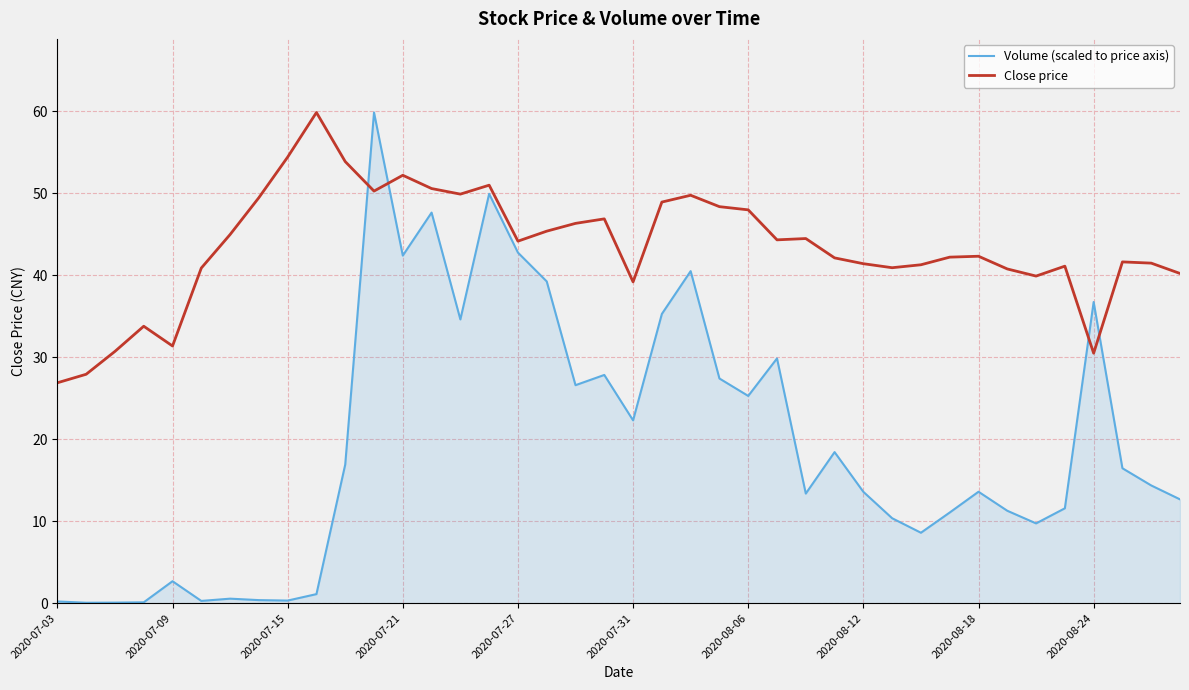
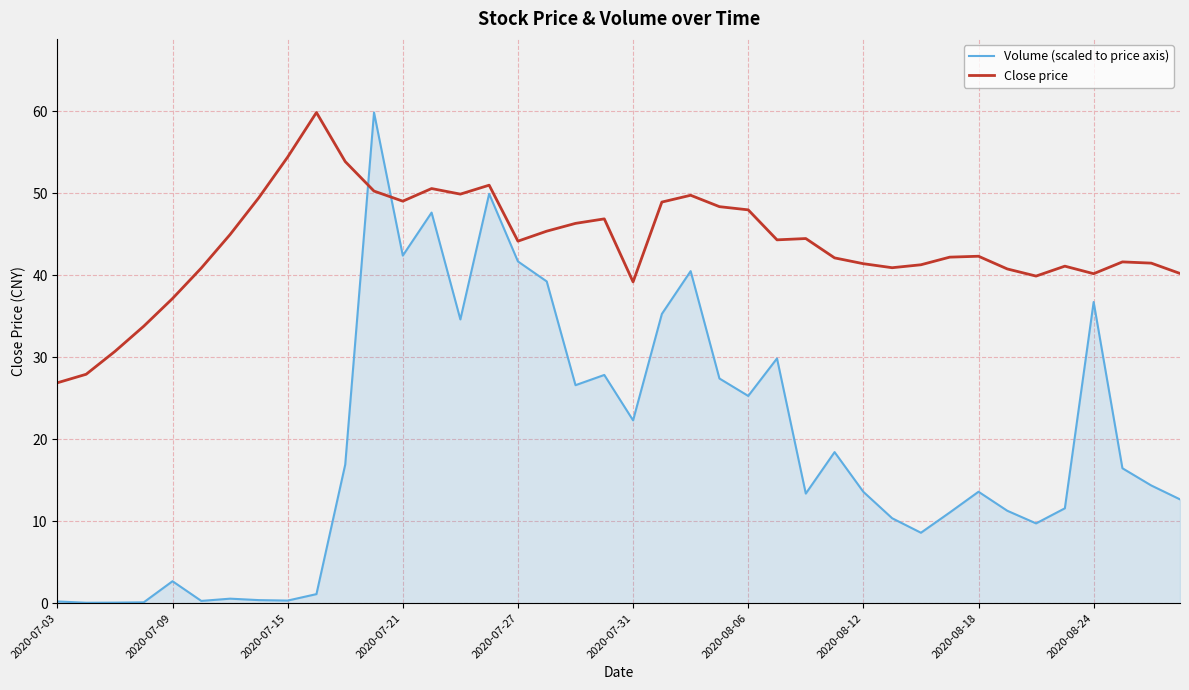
Close price, 2020-07-09: 31 -> 37
Close price, 2020-07-21: 52 -> 49
Volume (scaled to price axis), 2020-07-27: 43 -> 42
Close price, 2020-08-24: 31 -> 40
